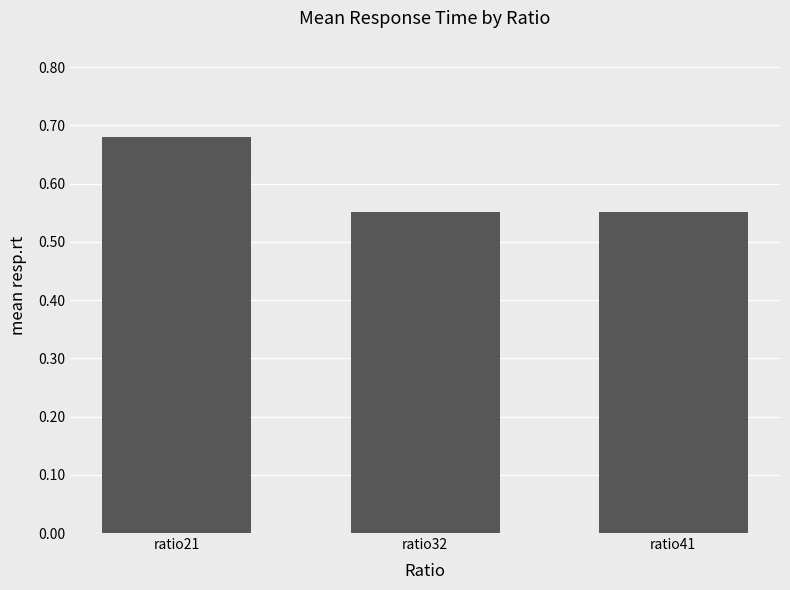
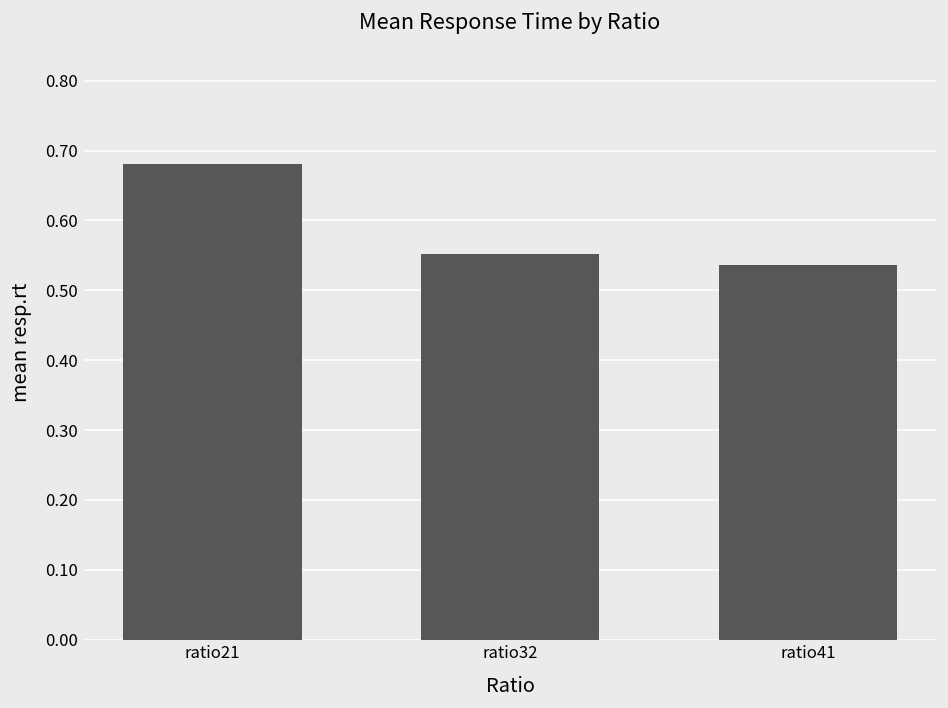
ratio41: 0.55 -> 0.54
